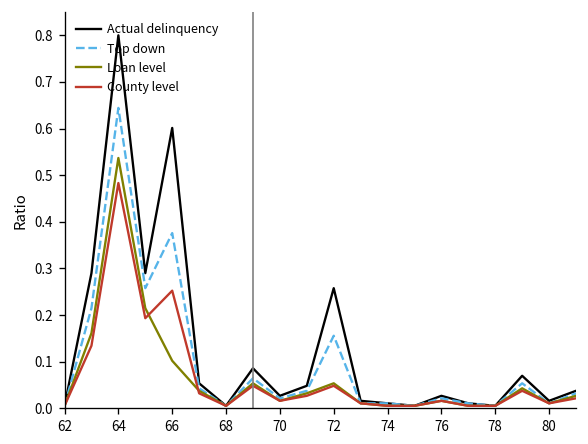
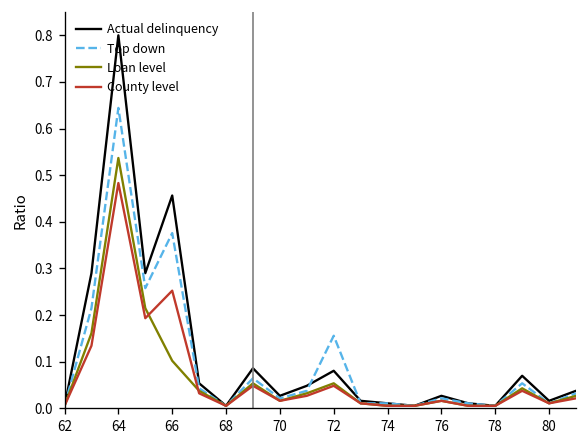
Actual delinquency, 66: 0.60 -> 0.46
Actual delinquency, 72: 0.26 -> 0.08
